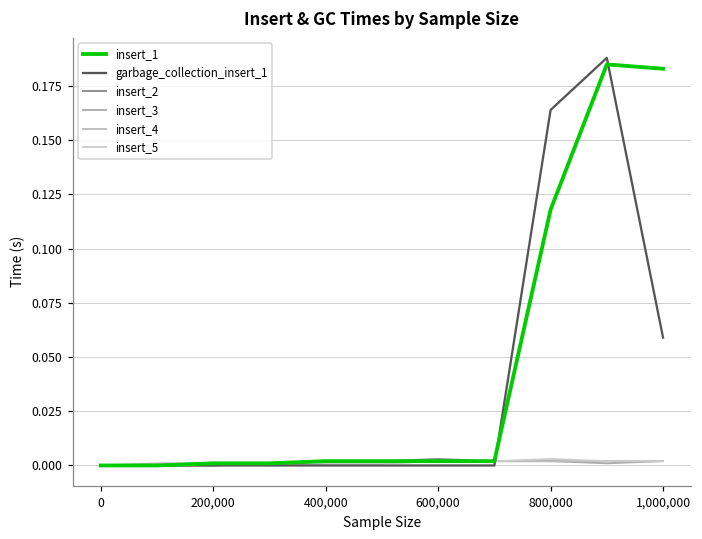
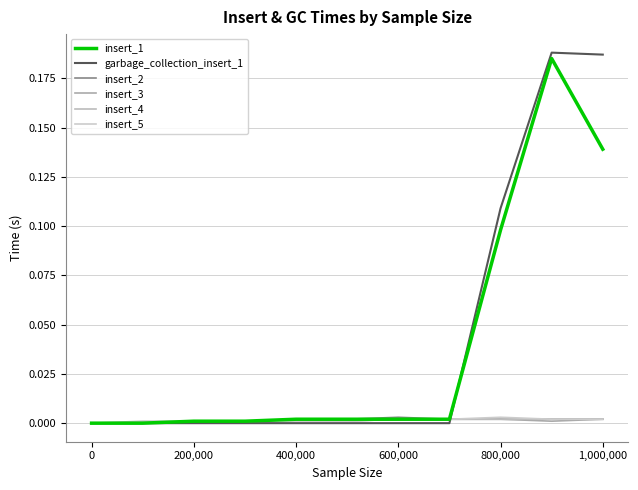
insert_1, 800,000: 0.118 -> 0.098
garbage_collection_insert_1, 800,000: 0.164 -> 0.109
insert_1, 1,000,000: 0.183 -> 0.139
garbage_collection_insert_1, 1,000,000: 0.059 -> 0.187
